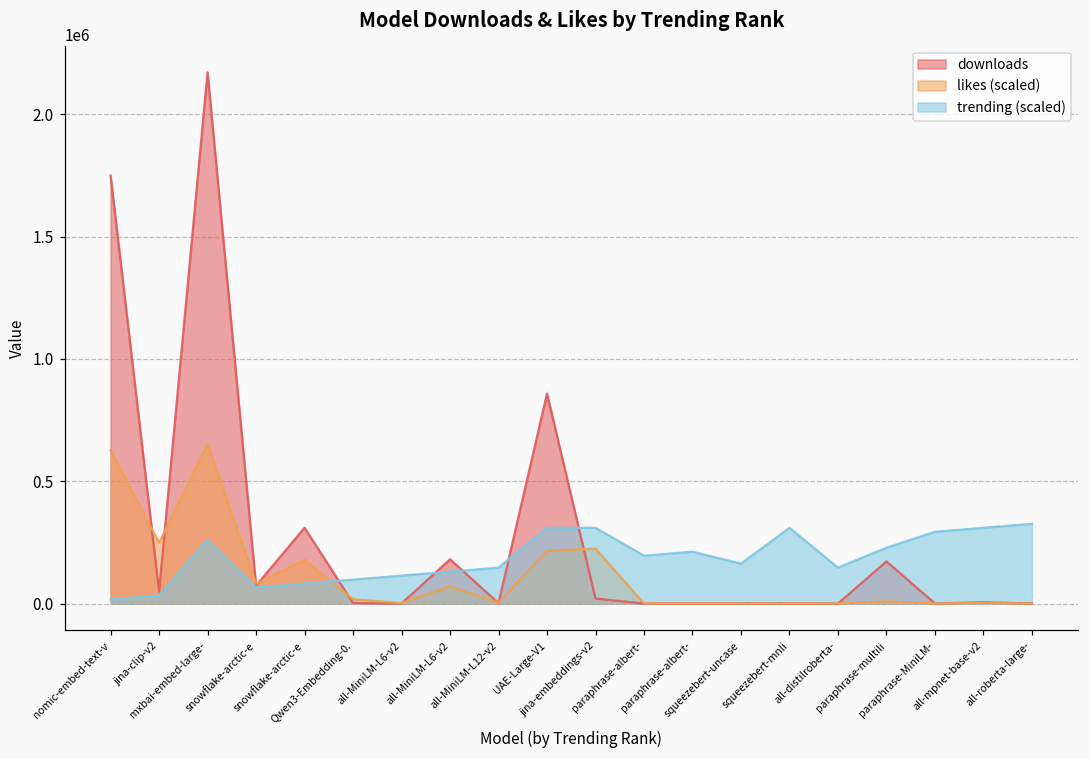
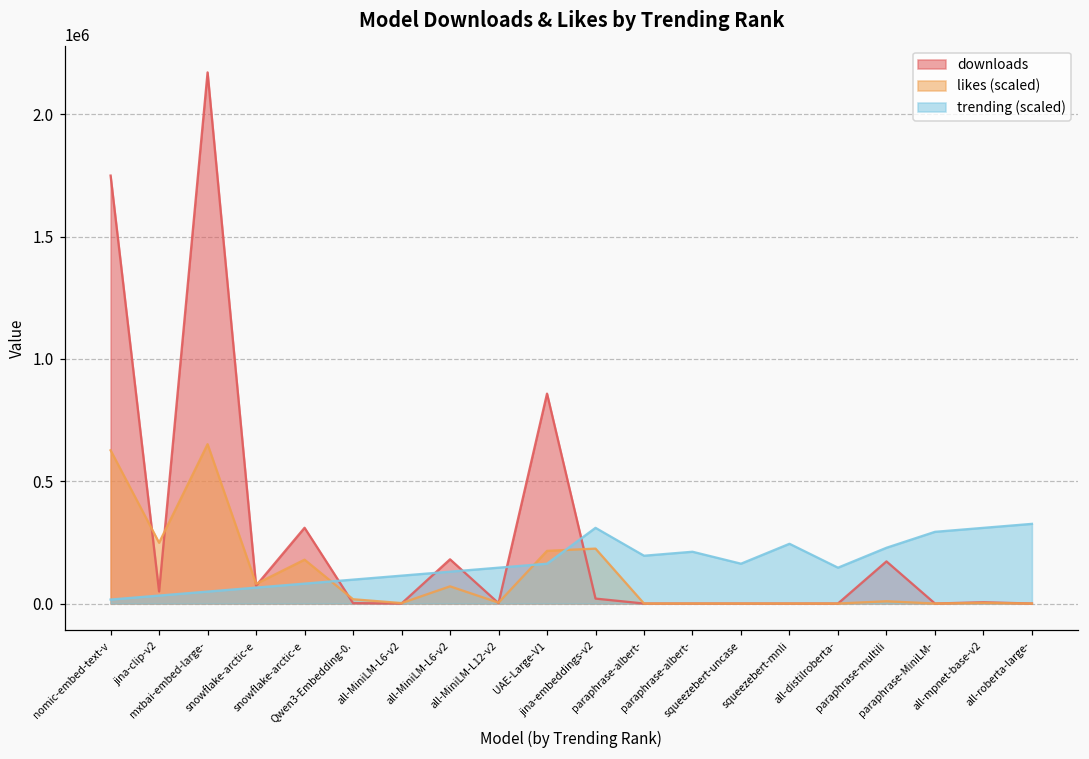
trending (scaled), mxbai-embed-large-: 260000 -> 50000
trending (scaled), UAE-Large-V1: 310000 -> 160000
trending (scaled), squeezebert-mnli: 310000 -> 240000
